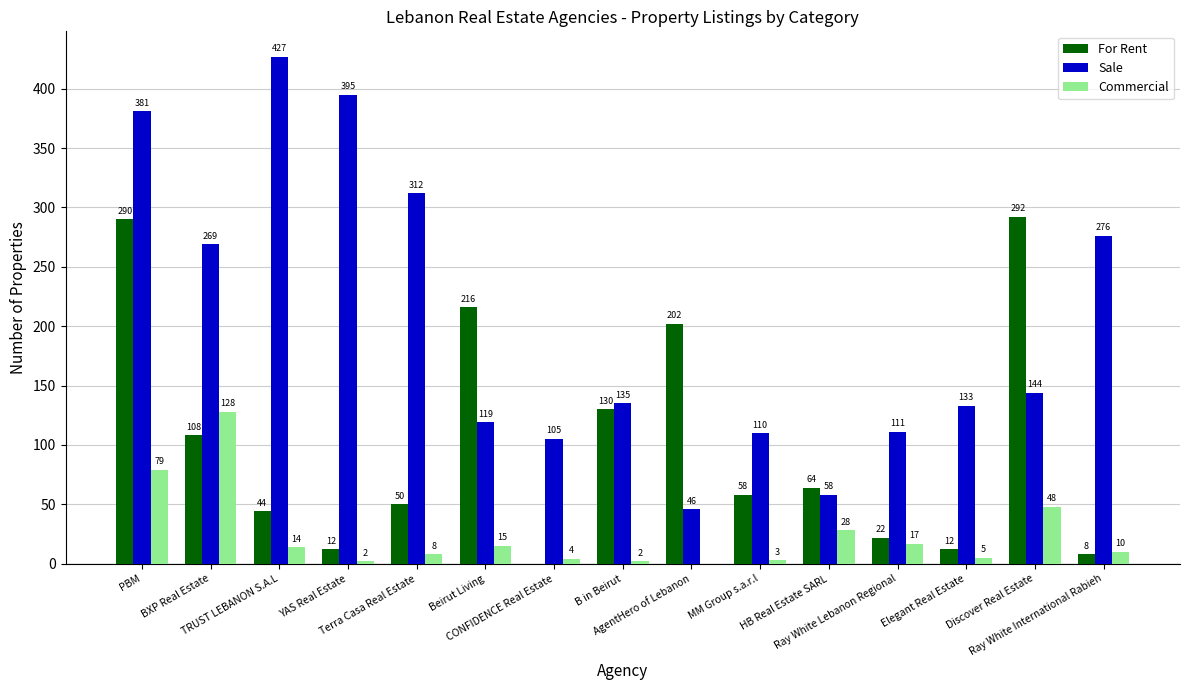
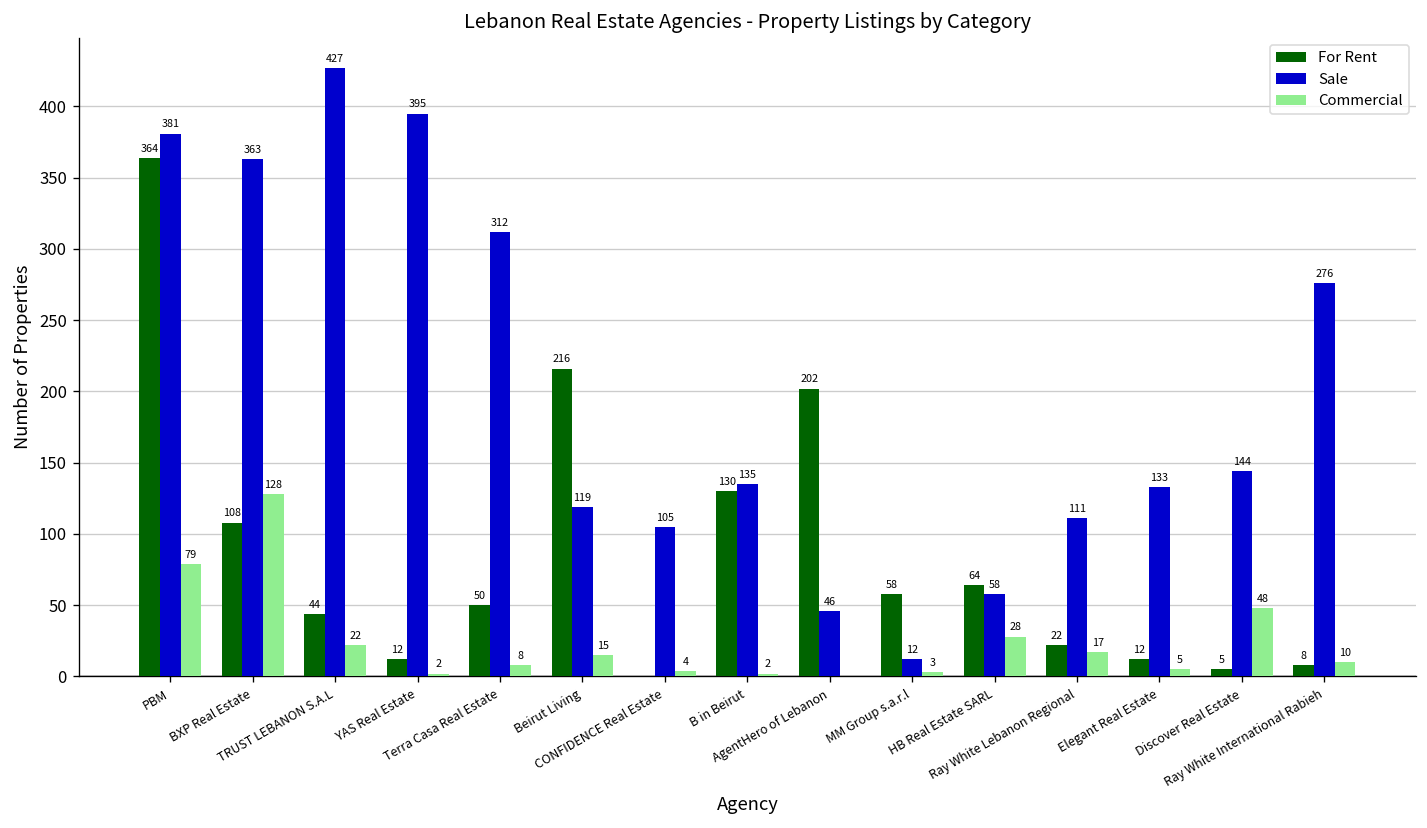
For Rent, PBM: 290 -> 364
Sale, BXP Real Estate: 269 -> 363
Commercial, TRUST LEBANON S.A.L: 14 -> 22
Sale, MM Group s.a.r.l: 110 -> 12
For Rent, Discover Real Estate: 292 -> 5
